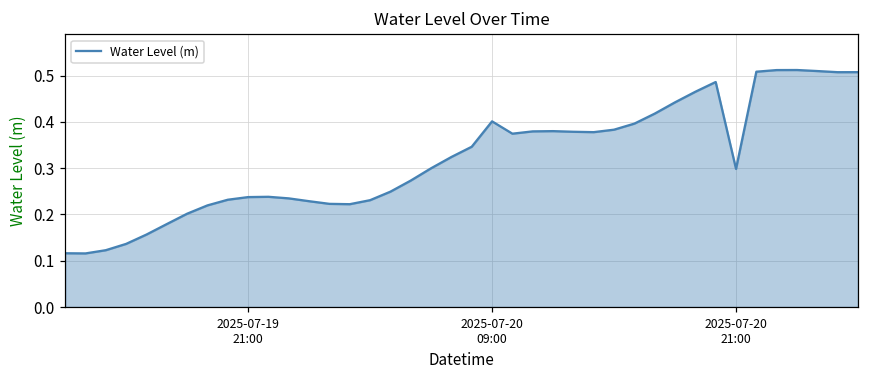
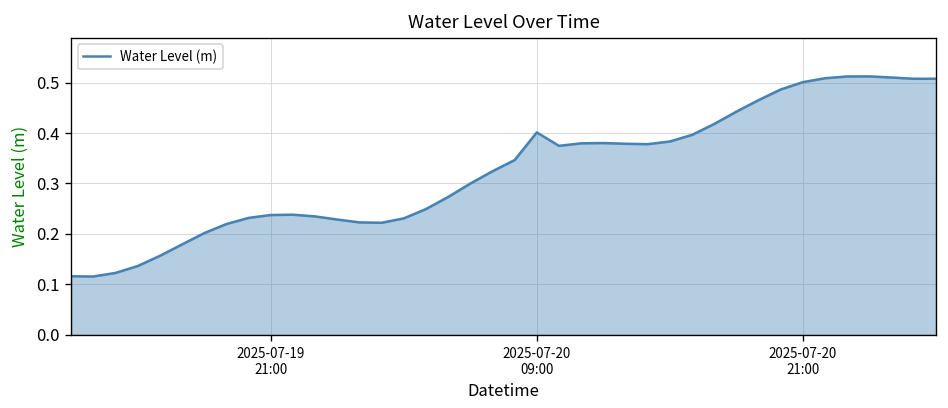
2025-07-20 21:00: 0.30 -> 0.50
